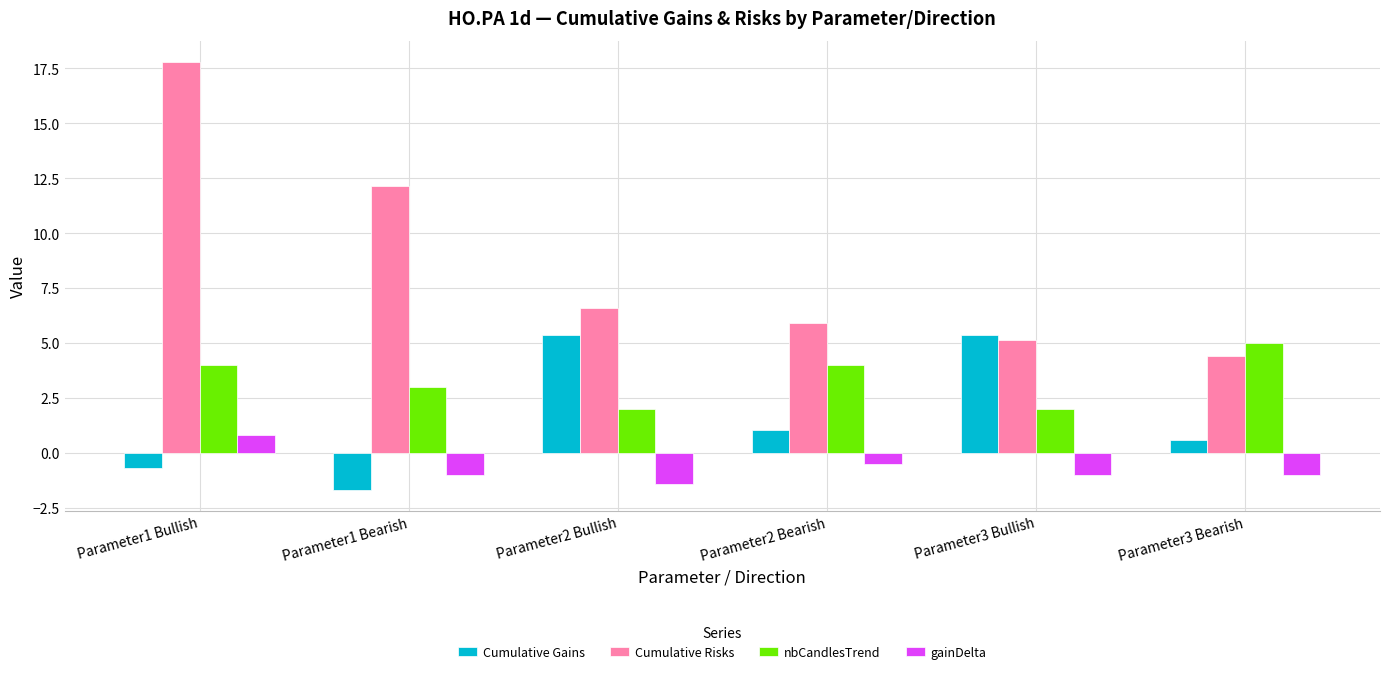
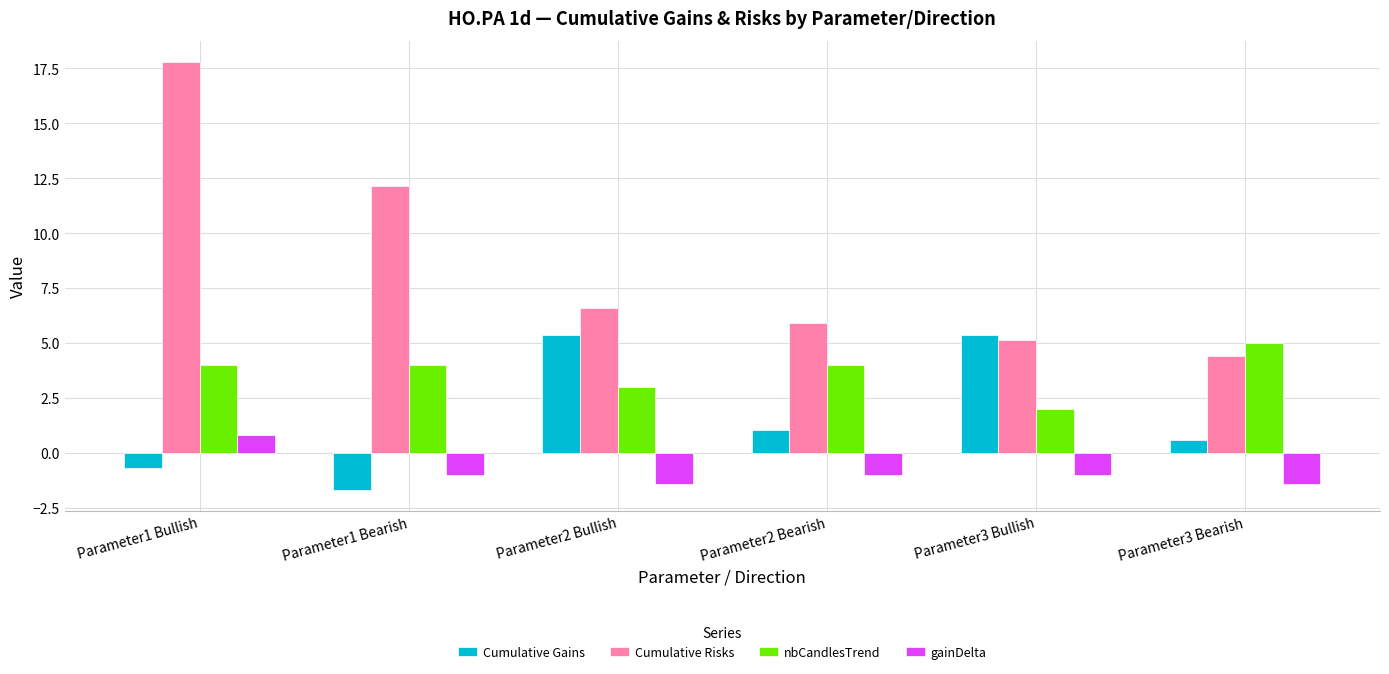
nbCandlesTrend, Parameter1 Bearish: 3 -> 4
nbCandlesTrend, Parameter2 Bullish: 2 -> 3
gainDelta, Parameter2 Bearish: -0.5 -> -1.0
gainDelta, Parameter3 Bearish: -1.0 -> -1.4
